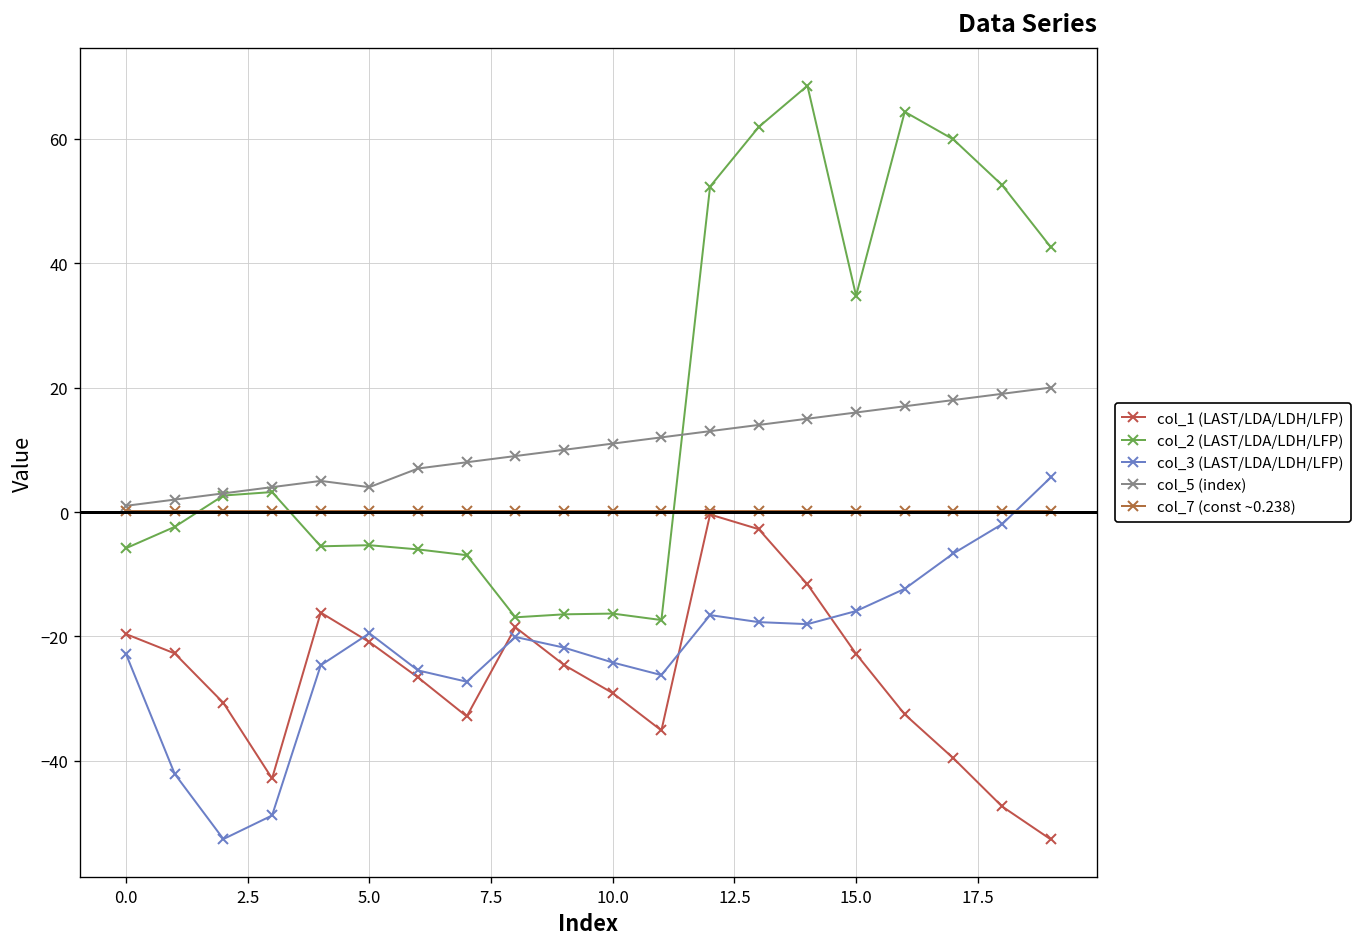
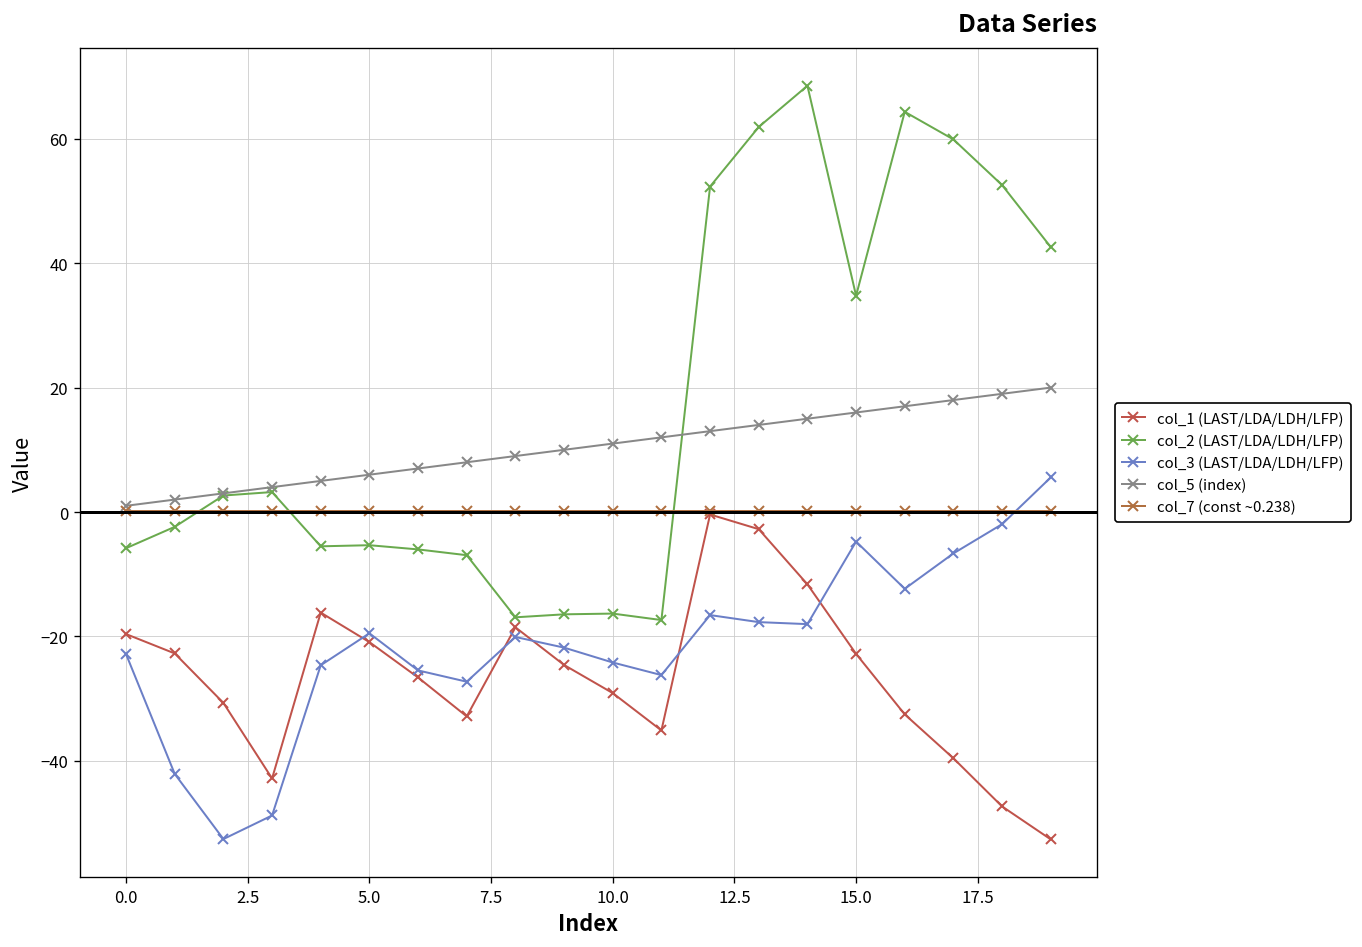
col_5 (index), 5.0: 4 -> 6
col_3 (LAST/LDA/LDH/LFP), 15.0: -16 -> -5
